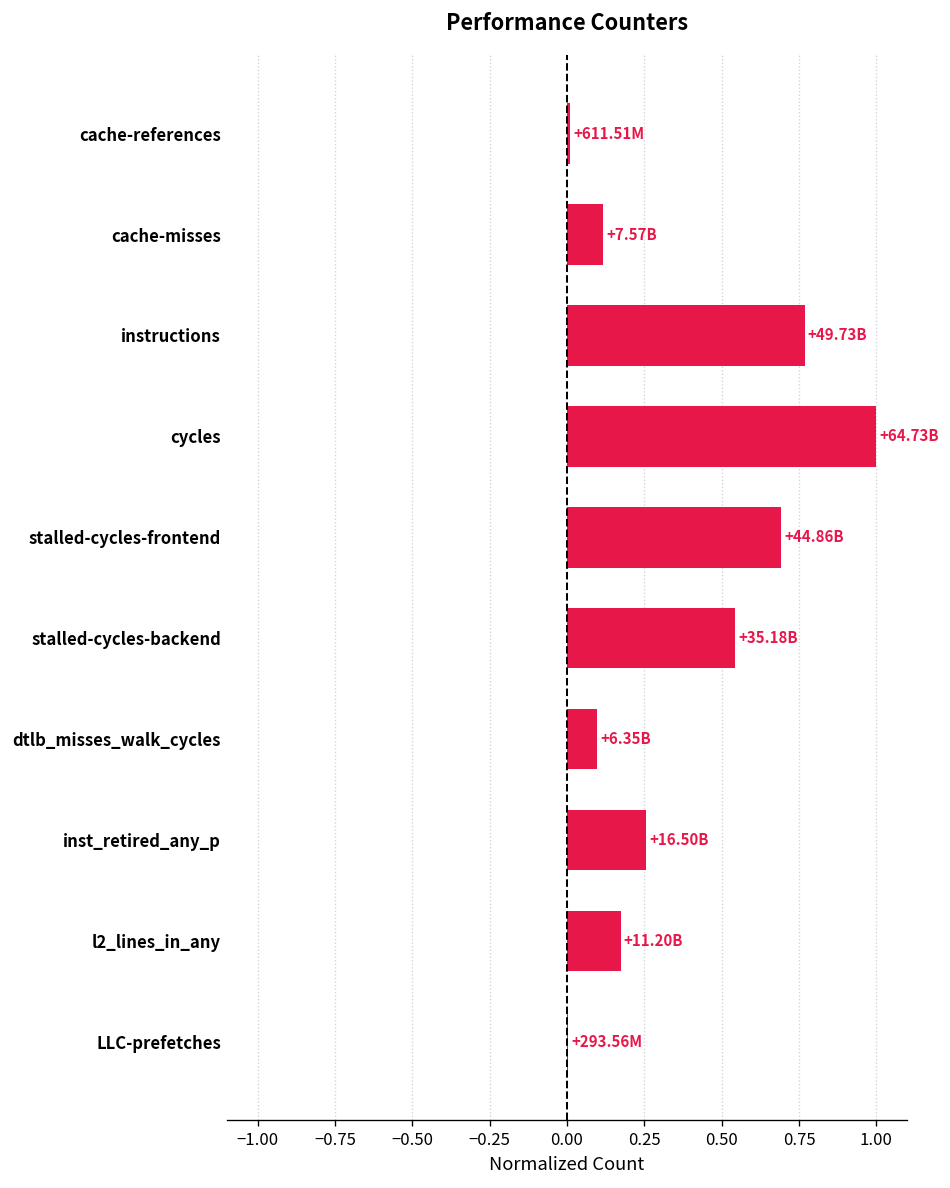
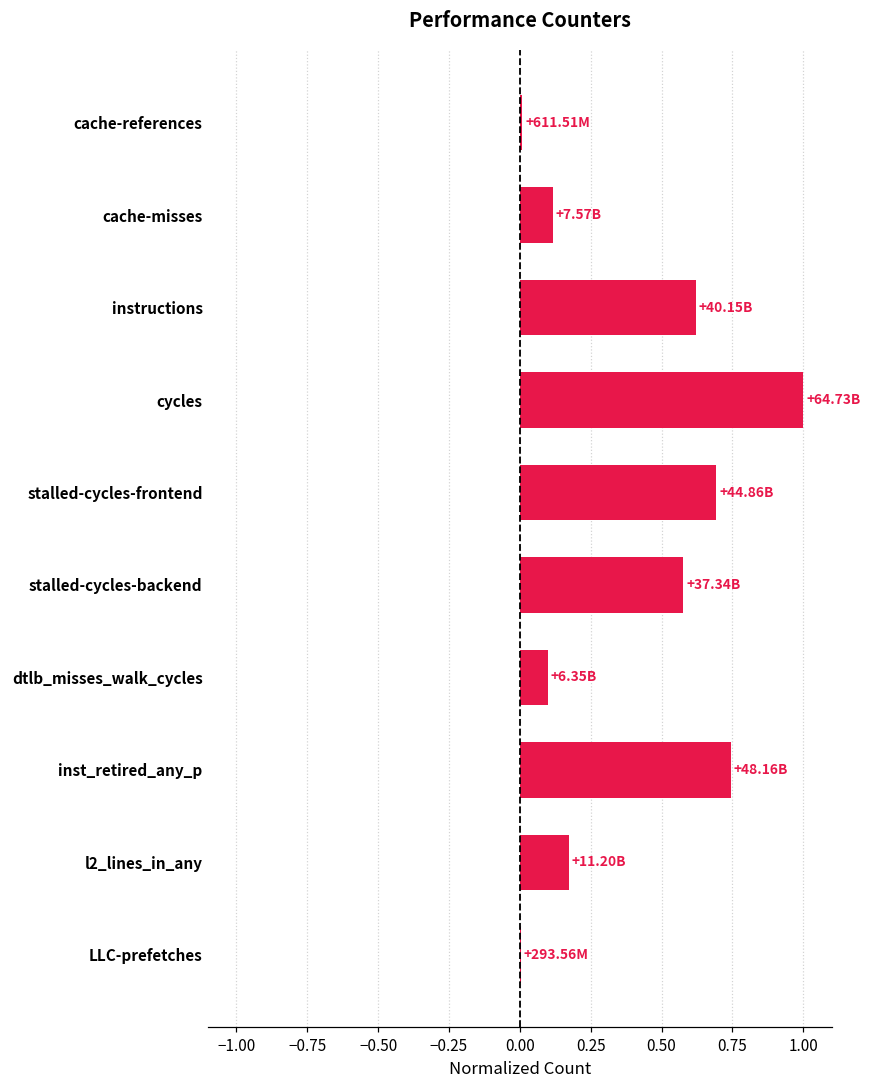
instructions: +49.73B -> +40.15B
stalled-cycles-backend: +35.18B -> +37.34B
inst_retired_any_p: +16.50B -> +48.16B
